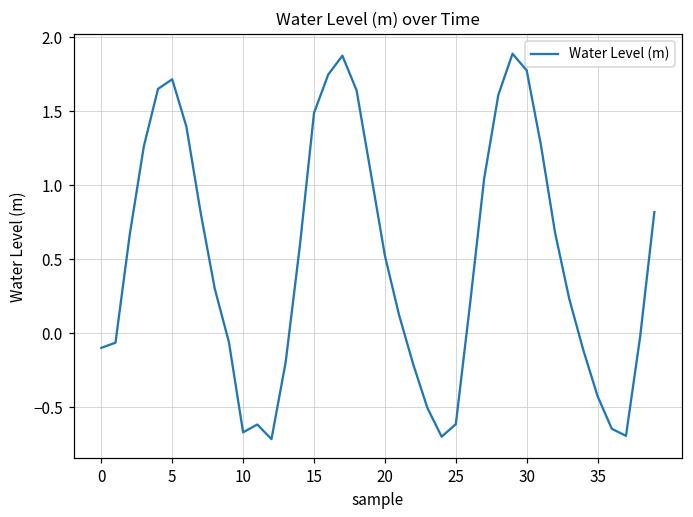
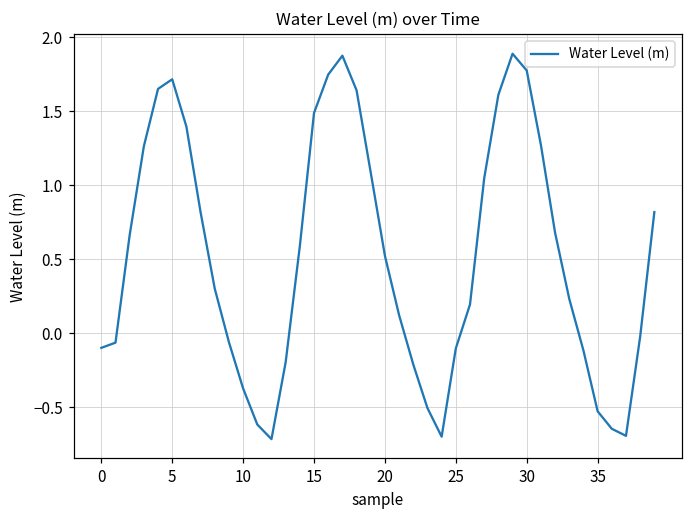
10: -0.67 -> -0.37
25: -0.61 -> -0.10
35: -0.43 -> -0.53
